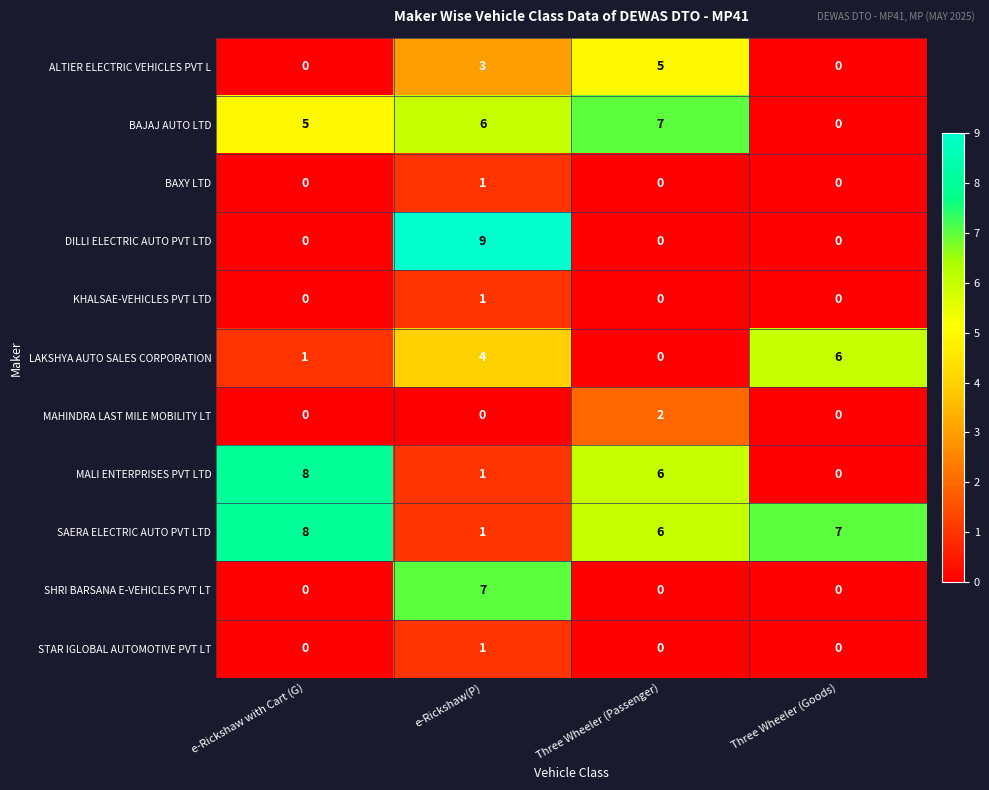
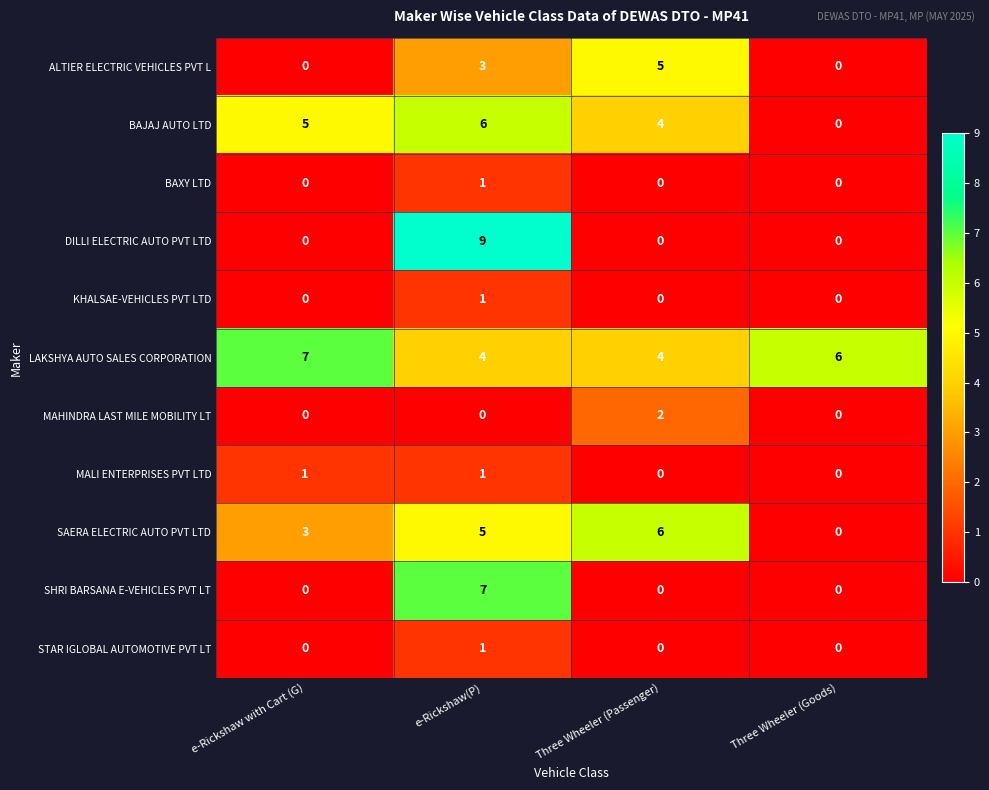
BAJAJ AUTO LTD, Three Wheeler (Passenger): 7 -> 4
LAKSHYA AUTO SALES CORPORATION, e-Rickshaw with Cart (G): 1 -> 7
LAKSHYA AUTO SALES CORPORATION, Three Wheeler (Passenger): 0 -> 4
MALI ENTERPRISES PVT LTD, e-Rickshaw with Cart (G): 8 -> 1
MALI ENTERPRISES PVT LTD, Three Wheeler (Passenger): 6 -> 0
SAERA ELECTRIC AUTO PVT LTD, e-Rickshaw with Cart (G): 8 -> 3
SAERA ELECTRIC AUTO PVT LTD, e-Rickshaw(P): 1 -> 5
SAERA ELECTRIC AUTO PVT LTD, Three Wheeler (Goods): 7 -> 0
